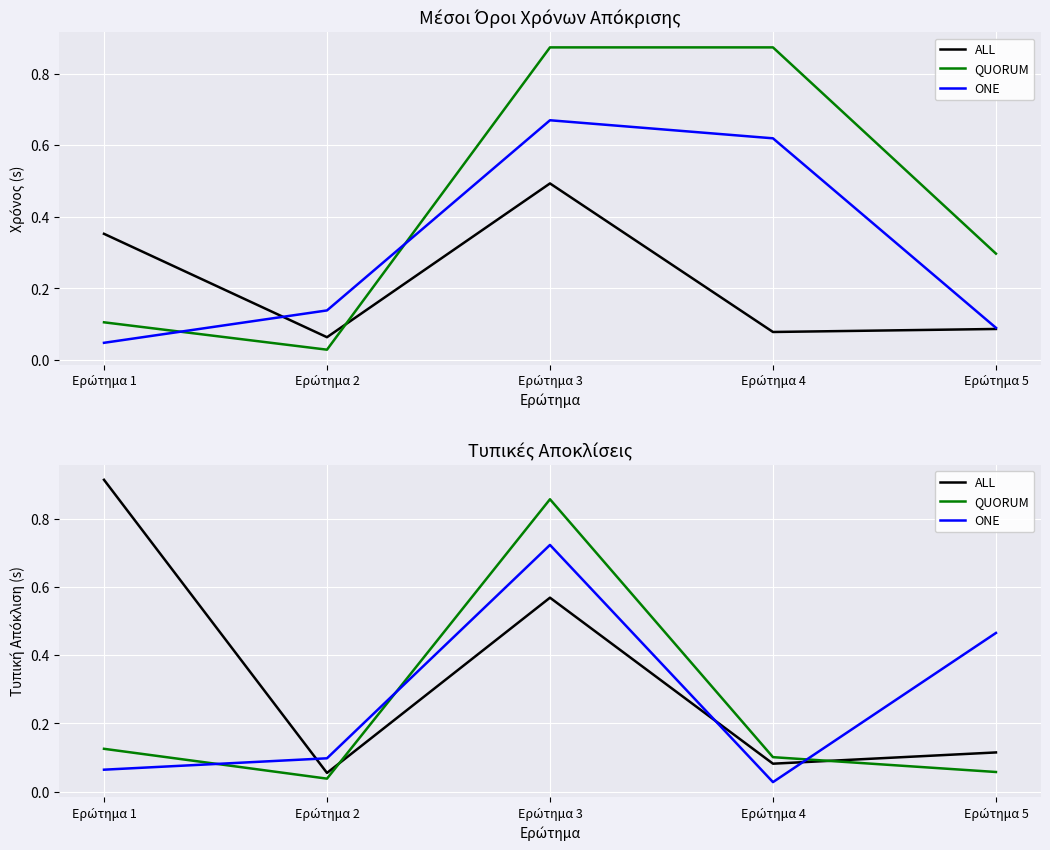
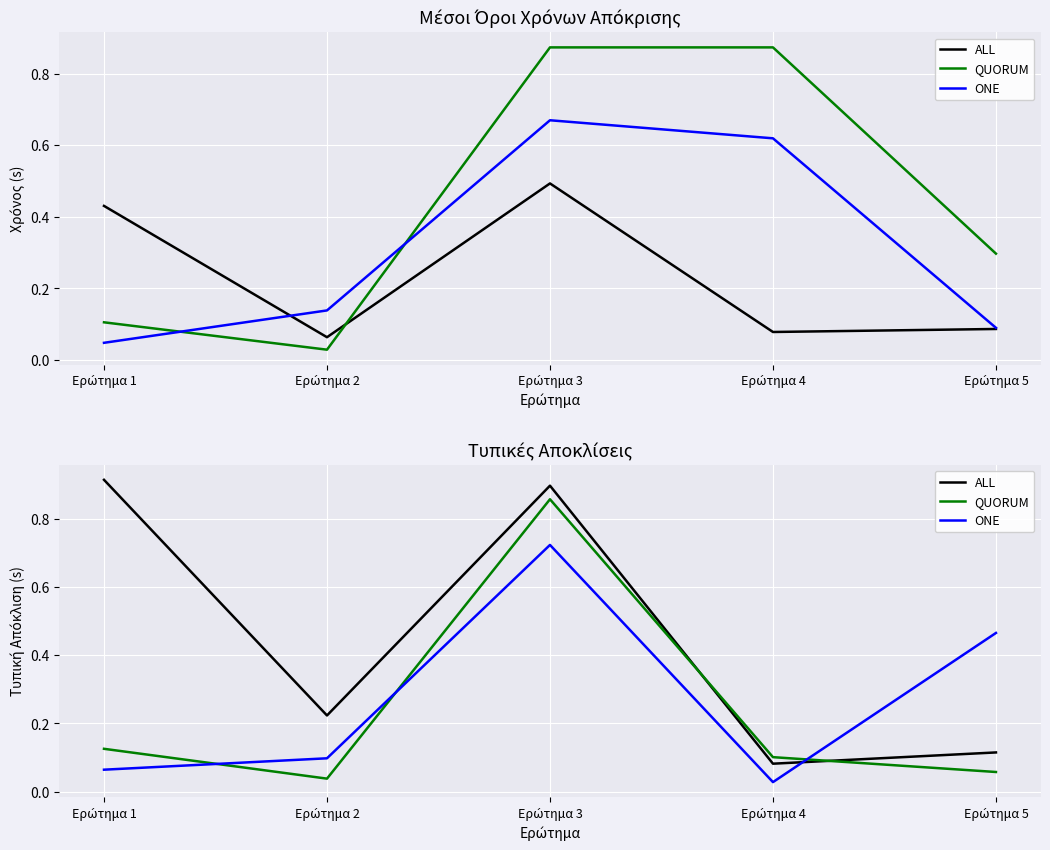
Μέσοι Όροι Χρόνων Απόκρισης, ALL, Ερώτημα 1: 0.35 -> 0.43
Τυπικές Αποκλίσεις, ALL, Ερώτημα 2: 0.06 -> 0.22
Τυπικές Αποκλίσεις, ALL, Ερώτημα 3: 0.57 -> 0.90
